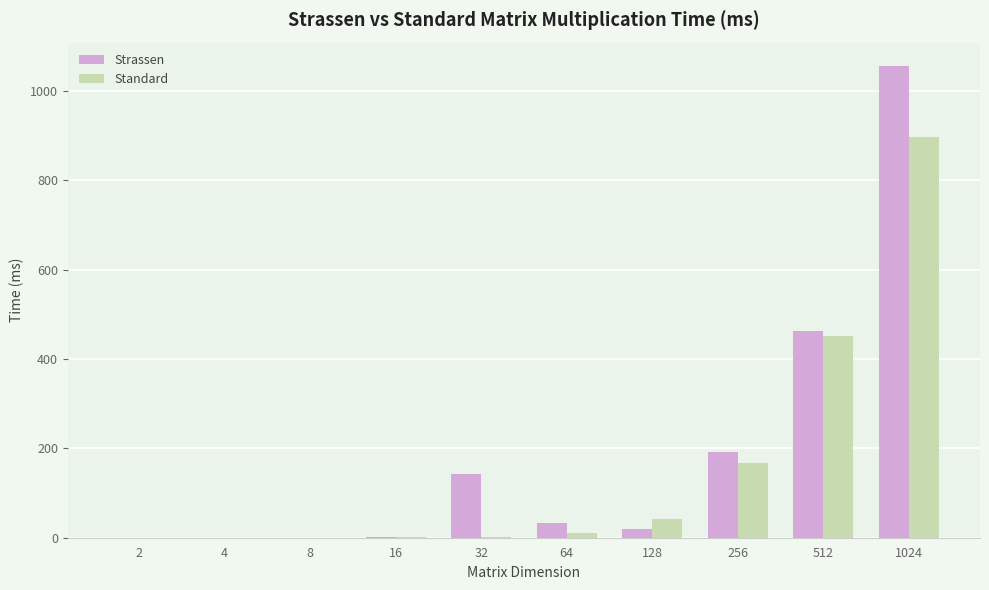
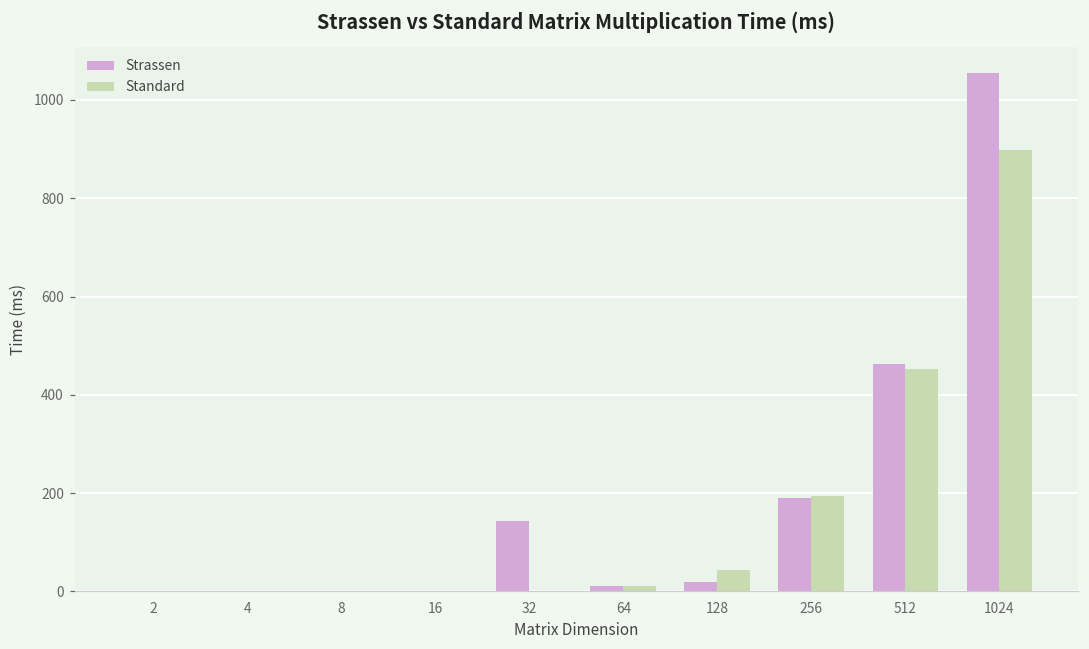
Strassen, 64: 30 -> 10
Standard, 256: 170 -> 190
